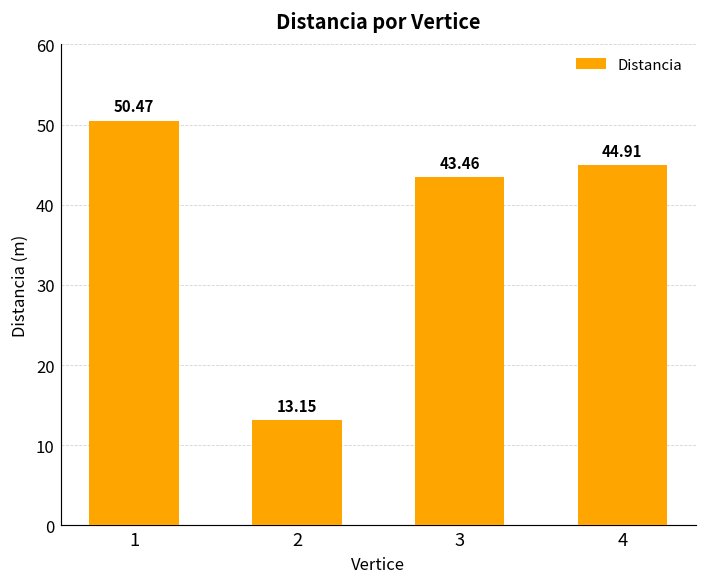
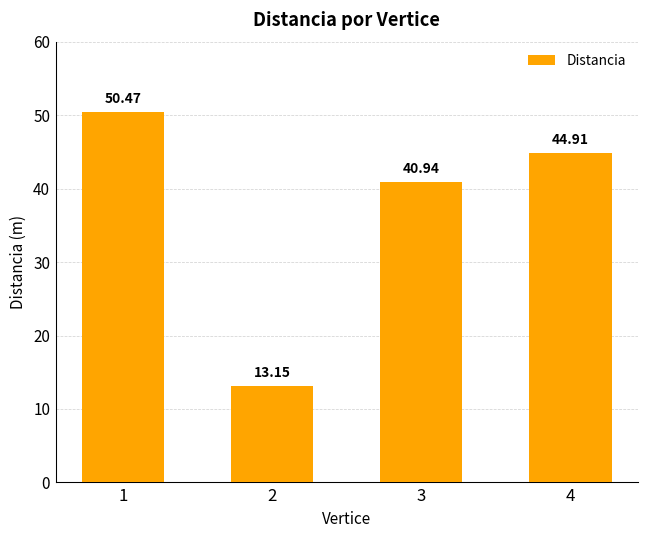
3: 43.46 -> 40.94
